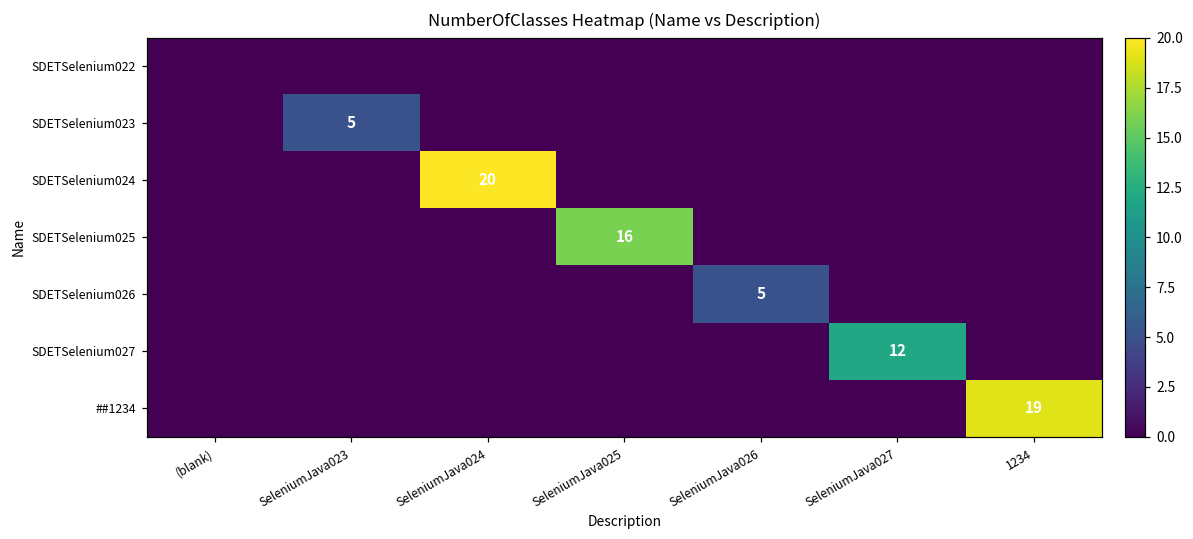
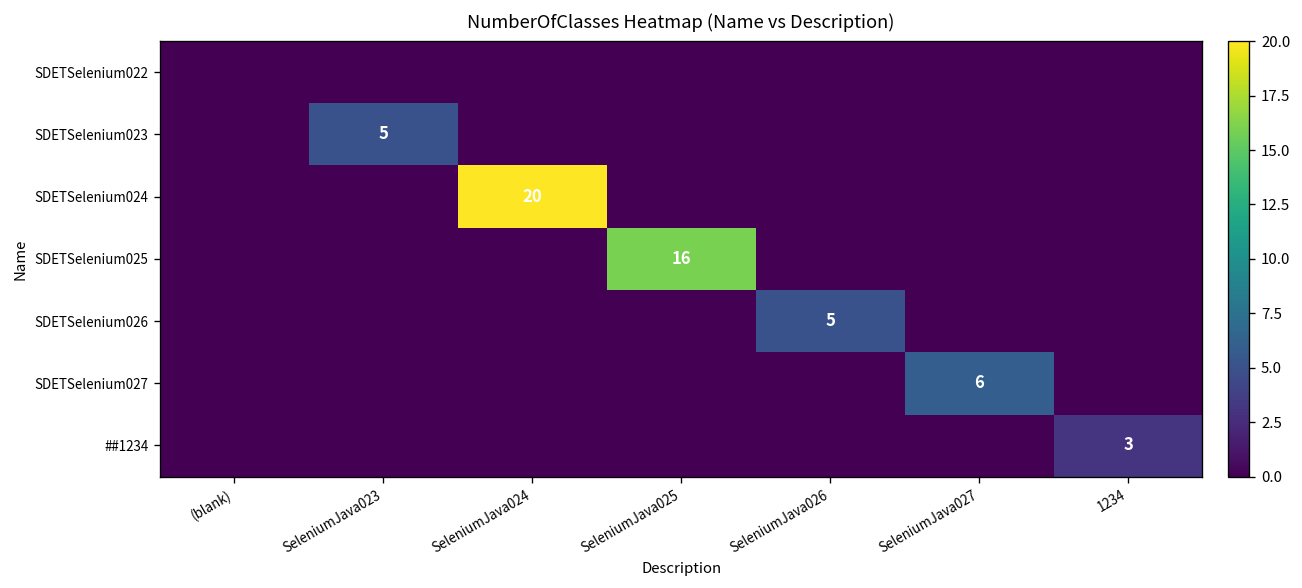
SDETSelenium027, SeleniumJava027: 12 -> 6
##1234, 1234: 19 -> 3
